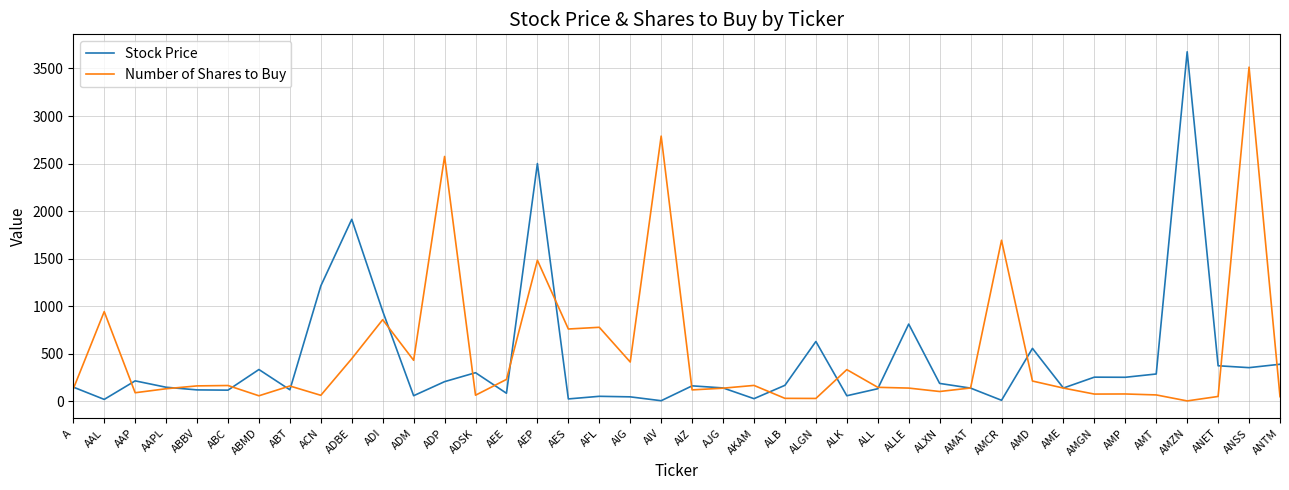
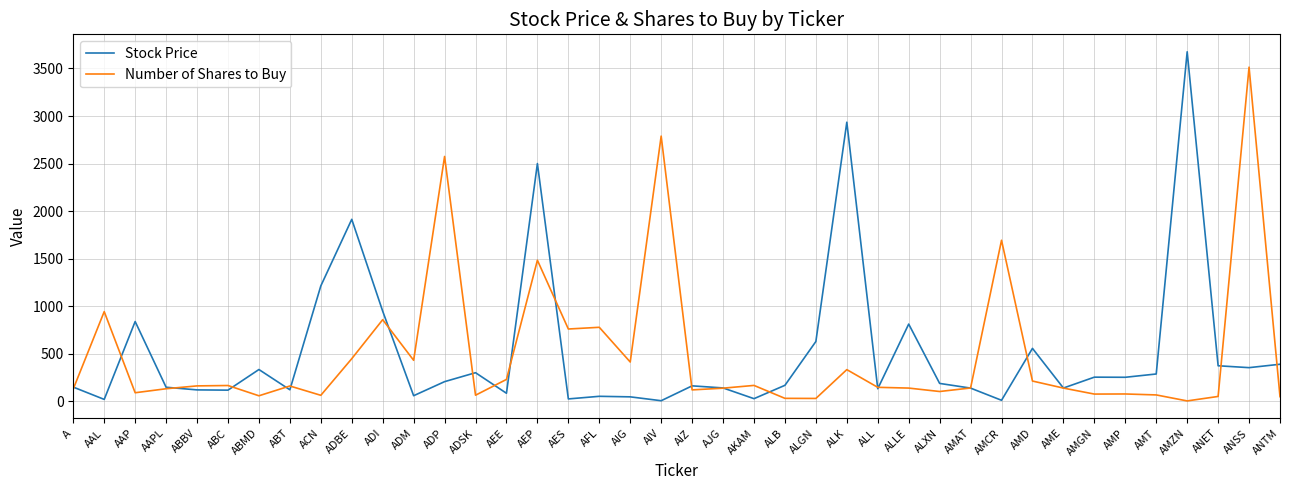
Stock Price, AAP: 200 -> 800
Stock Price, ALK: 100 -> 2900
